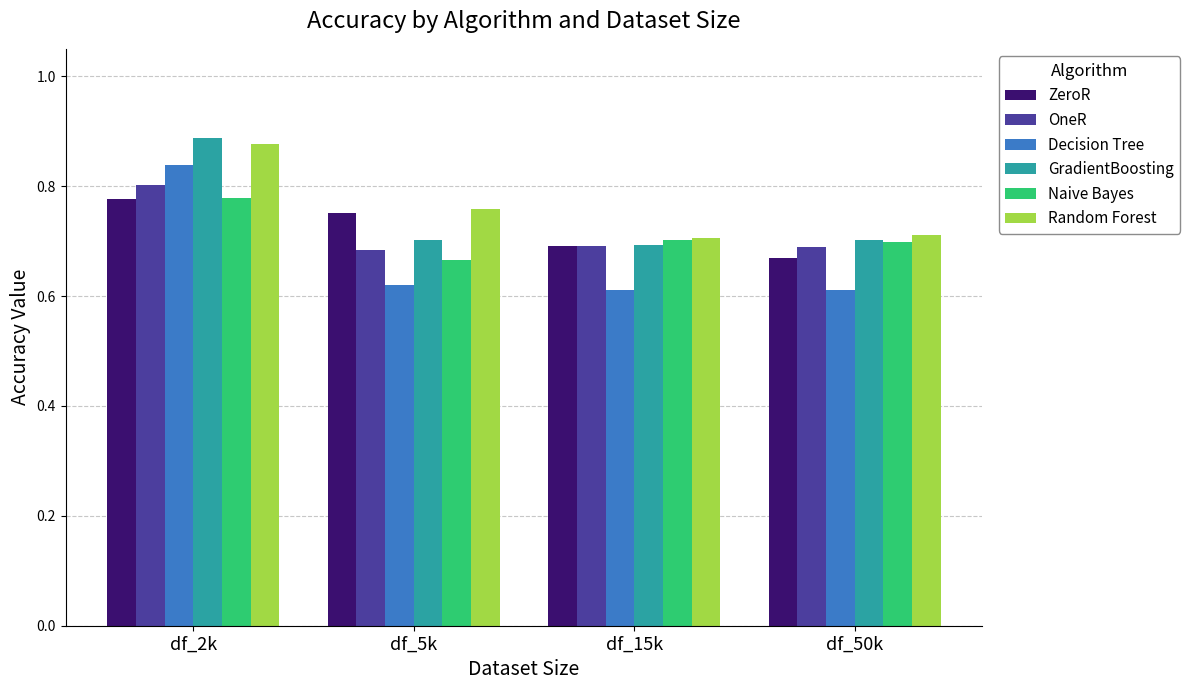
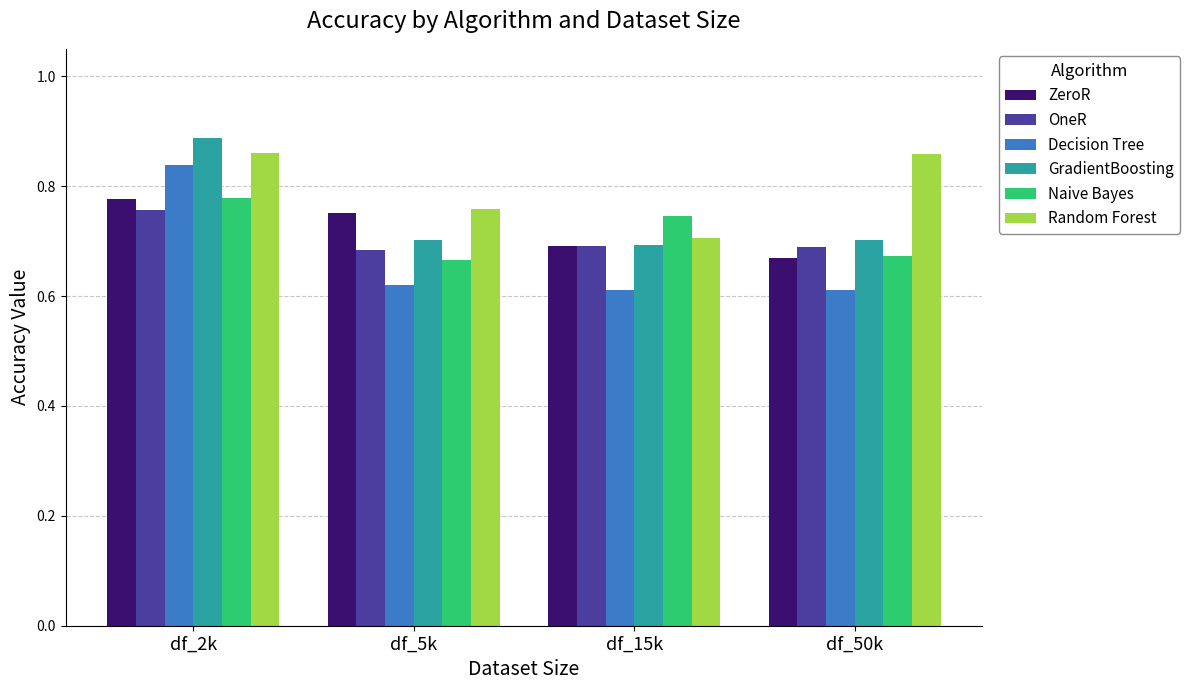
OneR, df_2k: 0.80 -> 0.76
Random Forest, df_2k: 0.88 -> 0.86
Naive Bayes, df_15k: 0.70 -> 0.75
Naive Bayes, df_50k: 0.70 -> 0.67
Random Forest, df_50k: 0.71 -> 0.86
